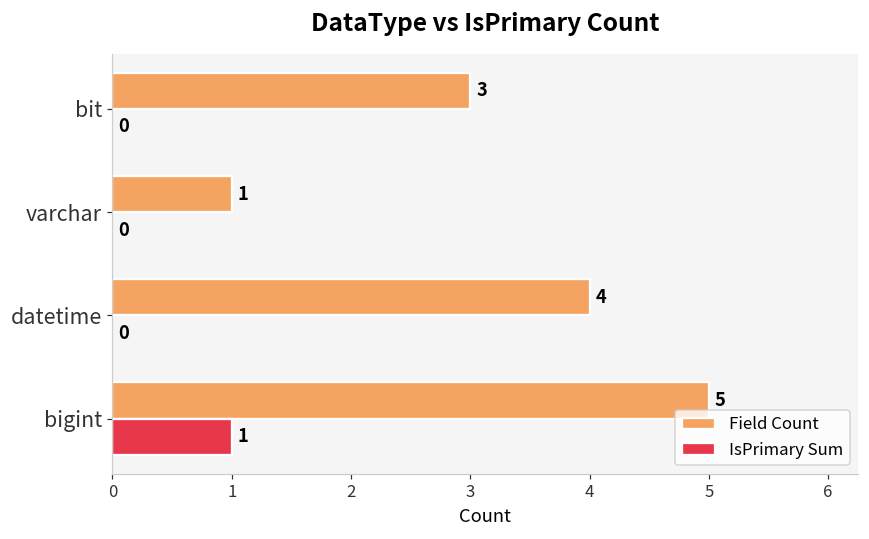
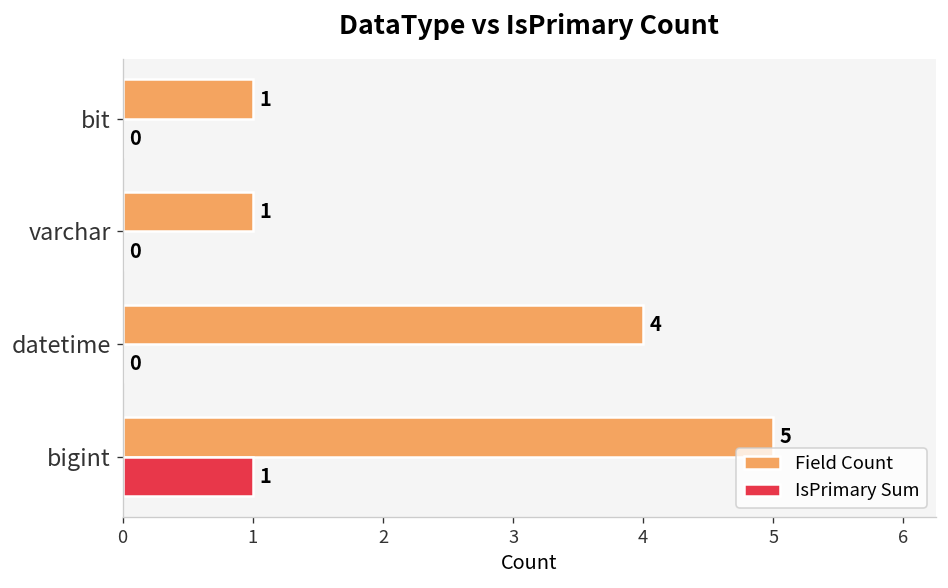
Field Count, bit: 3 -> 1
